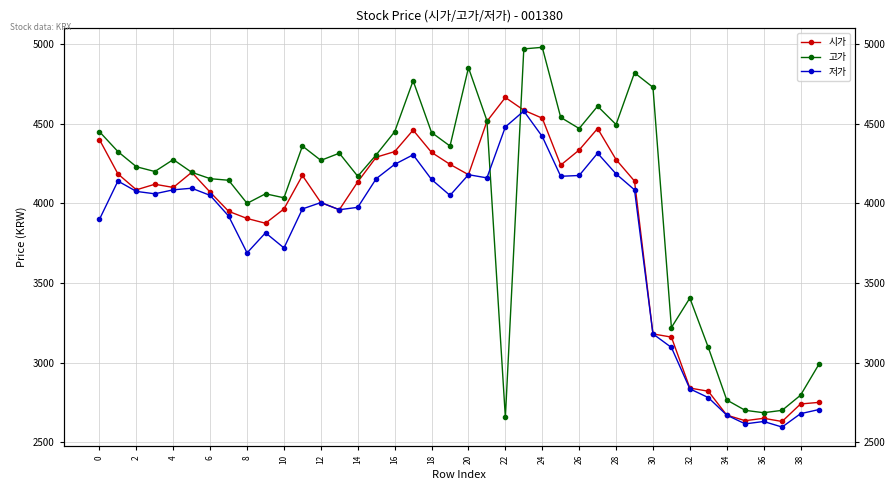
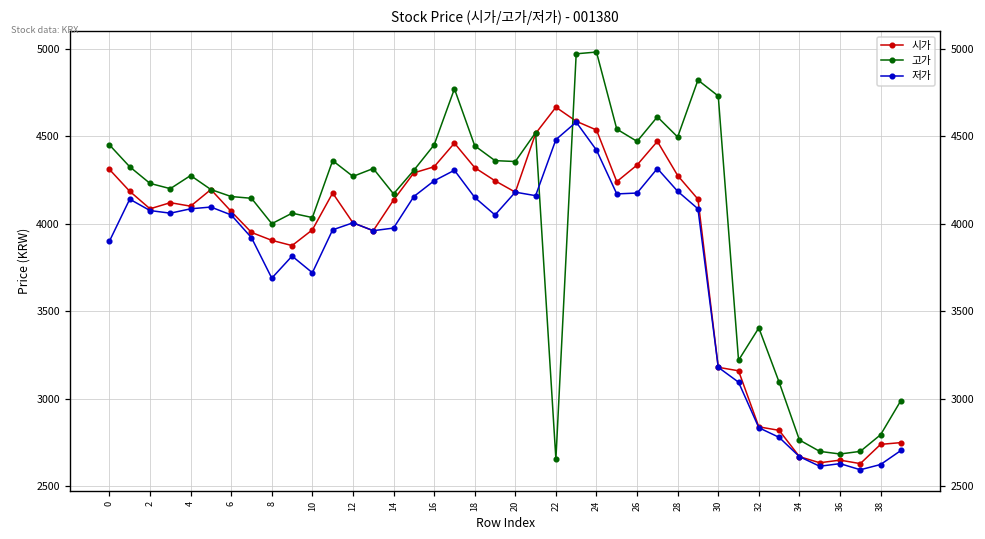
시가, 0: 4400 -> 4310
고가, 20: 4850 -> 4360
저가, 38: 2680 -> 2630
